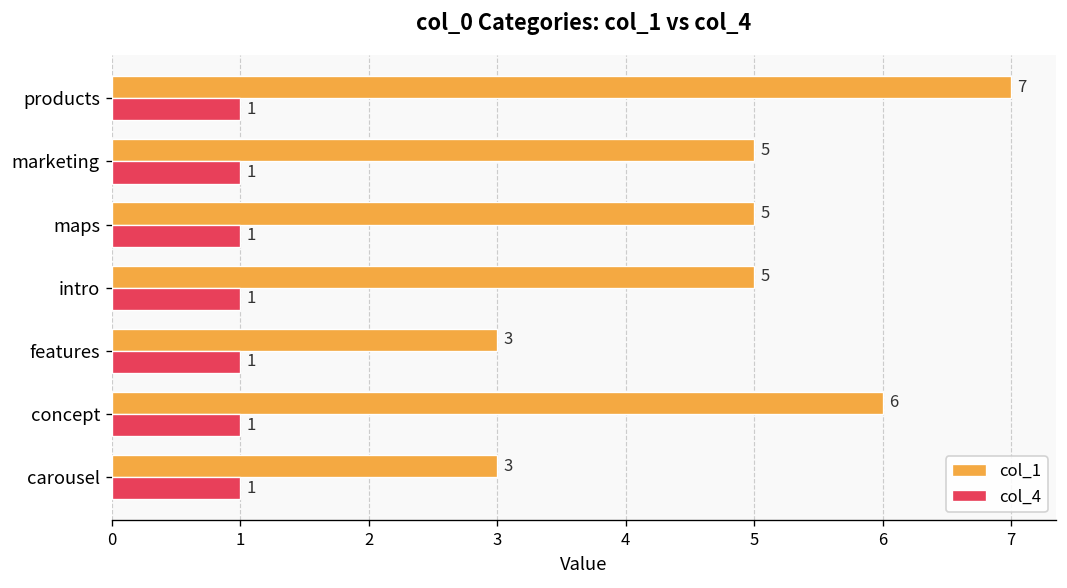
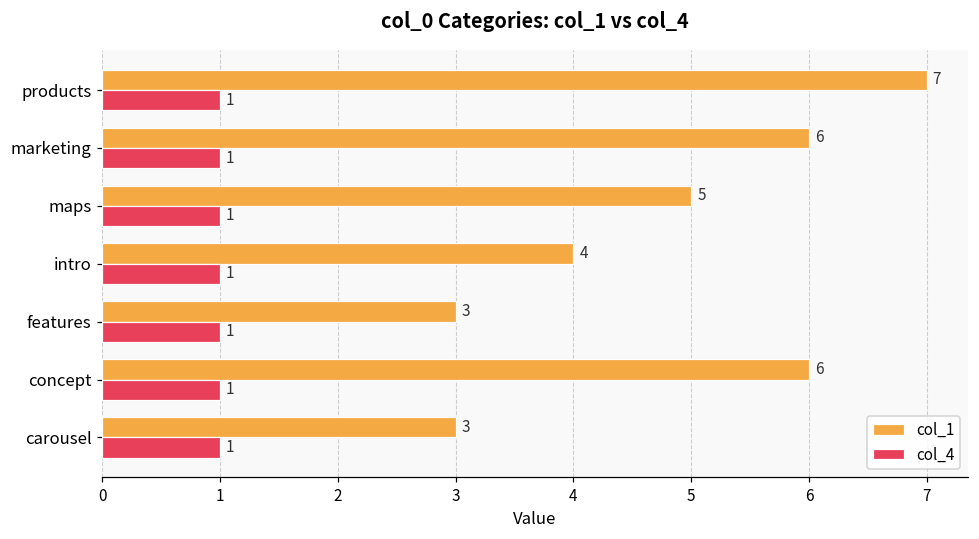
col_1, marketing: 5 -> 6
col_1, intro: 5 -> 4
